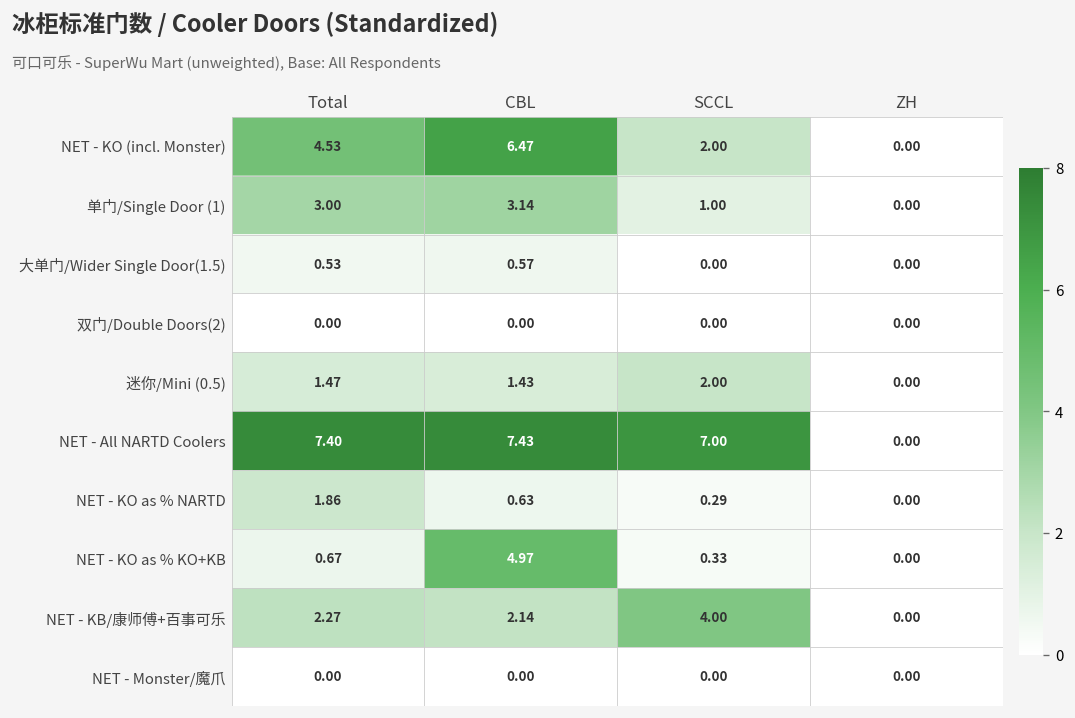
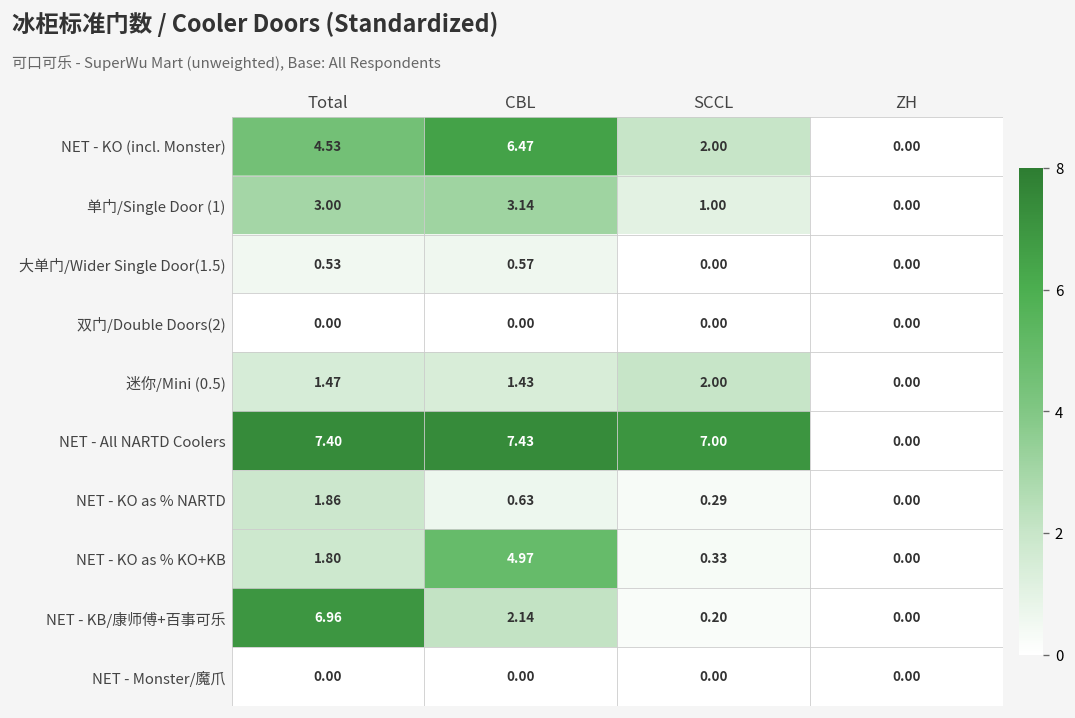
NET - KO as % KO+KB, Total: 0.67 -> 1.80
NET - KB/康师傅+百事可乐, Total: 2.27 -> 6.96
NET - KB/康师傅+百事可乐, SCCL: 4.00 -> 0.20
